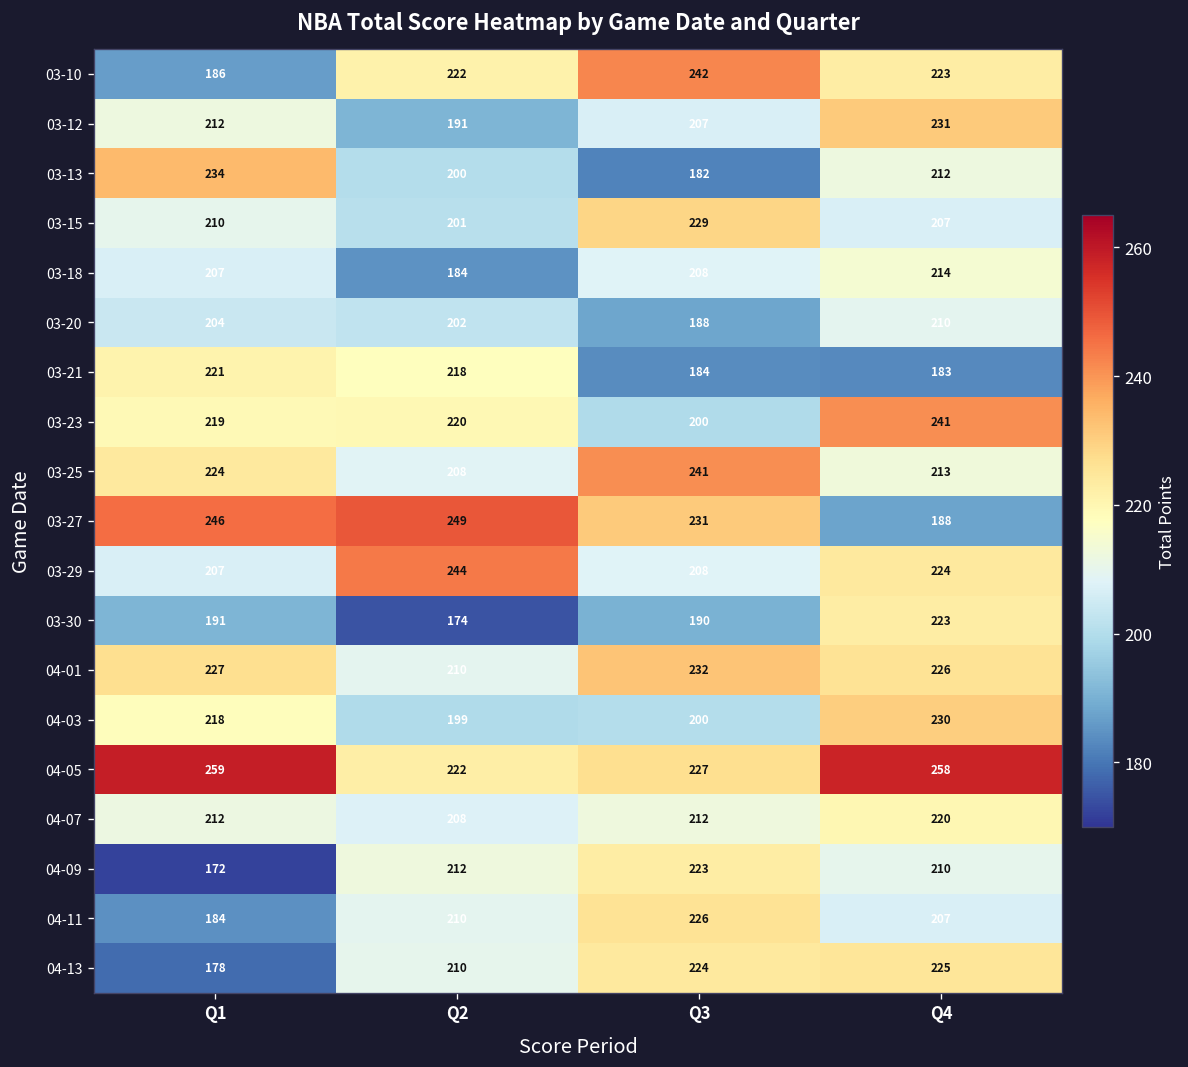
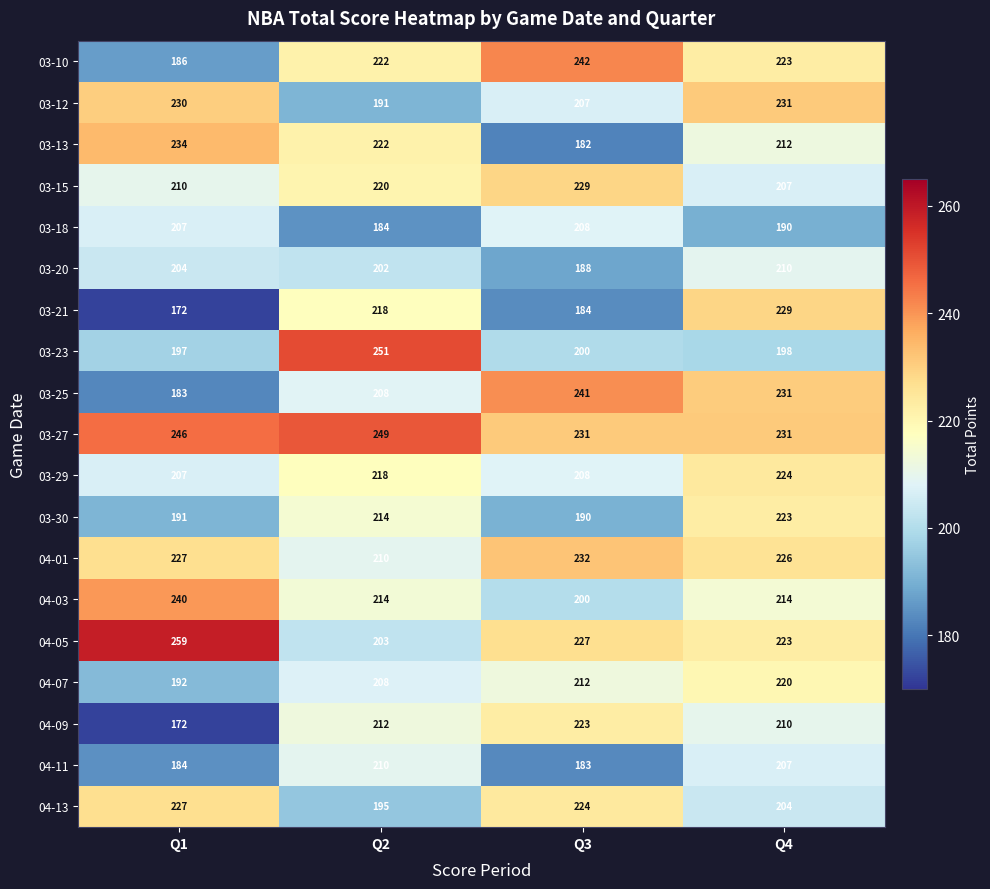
03-12, Q1: 212 -> 230
03-13, Q2: 200 -> 222
03-15, Q2: 201 -> 220
03-18, Q4: 214 -> 190
03-21, Q1: 221 -> 172
03-21, Q4: 183 -> 229
03-23, Q1: 219 -> 197
03-23, Q2: 220 -> 251
03-23, Q4: 241 -> 198
03-25, Q1: 224 -> 183
03-25, Q4: 213 -> 231
03-27, Q4: 188 -> 231
03-29, Q2: 244 -> 218
03-30, Q2: 174 -> 214
04-03, Q1: 218 -> 240
04-03, Q2: 199 -> 214
04-03, Q4: 230 -> 214
04-05, Q2: 222 -> 203
04-05, Q4: 258 -> 223
04-07, Q1: 212 -> 192
04-11, Q3: 226 -> 183
04-13, Q1: 178 -> 227
04-13, Q2: 210 -> 195
04-13, Q4: 225 -> 204
